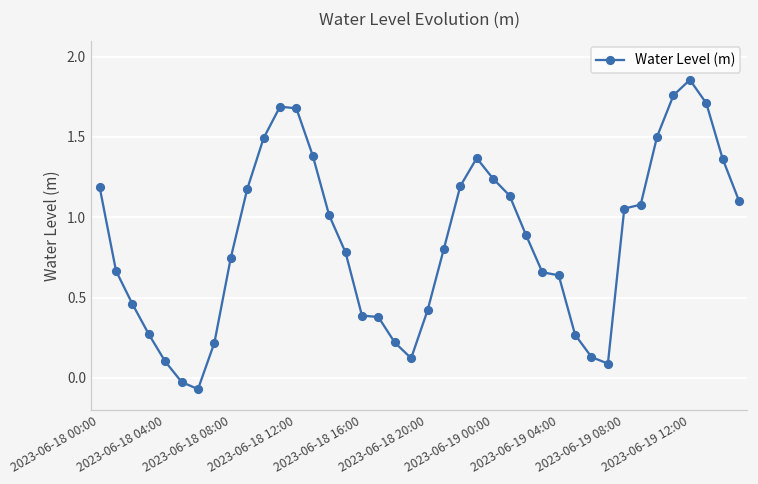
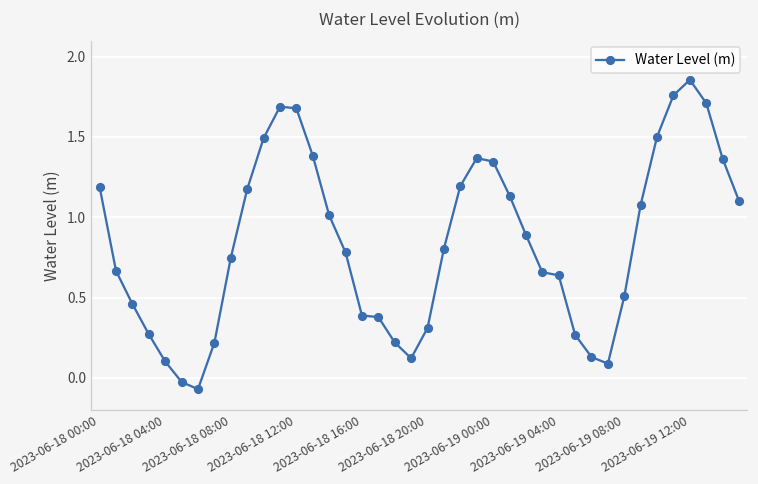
2023-06-18 20:00: 0.42 -> 0.31
2023-06-19 00:00: 1.24 -> 1.35
2023-06-19 08:00: 1.05 -> 0.51
